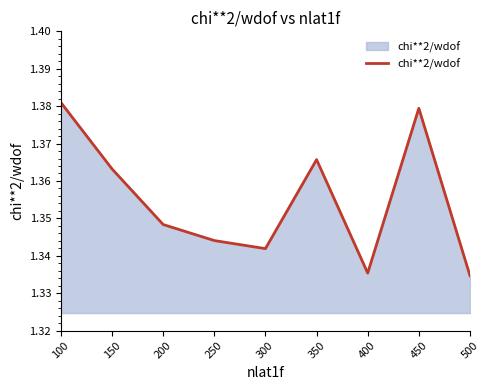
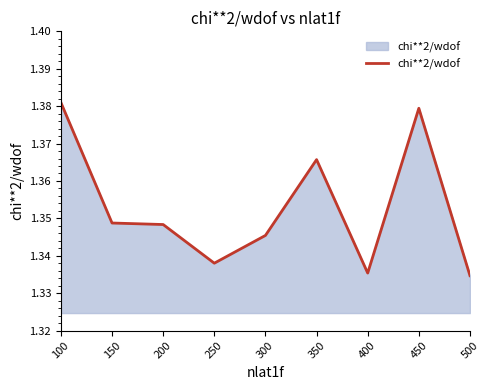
150: 1.363 -> 1.349
250: 1.344 -> 1.338
300: 1.342 -> 1.345
